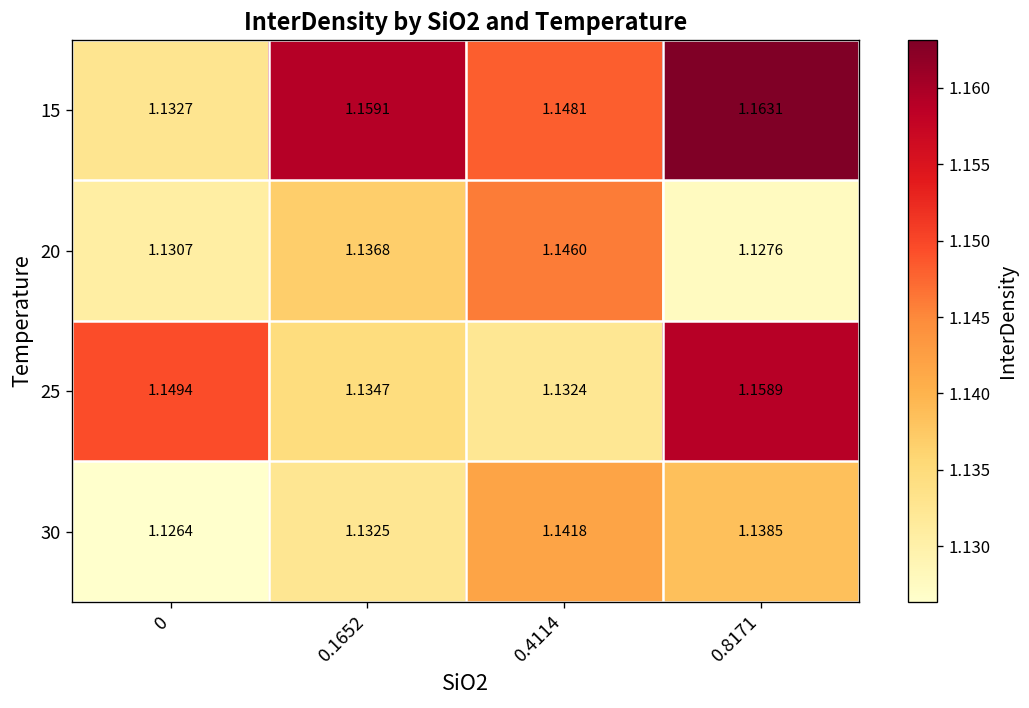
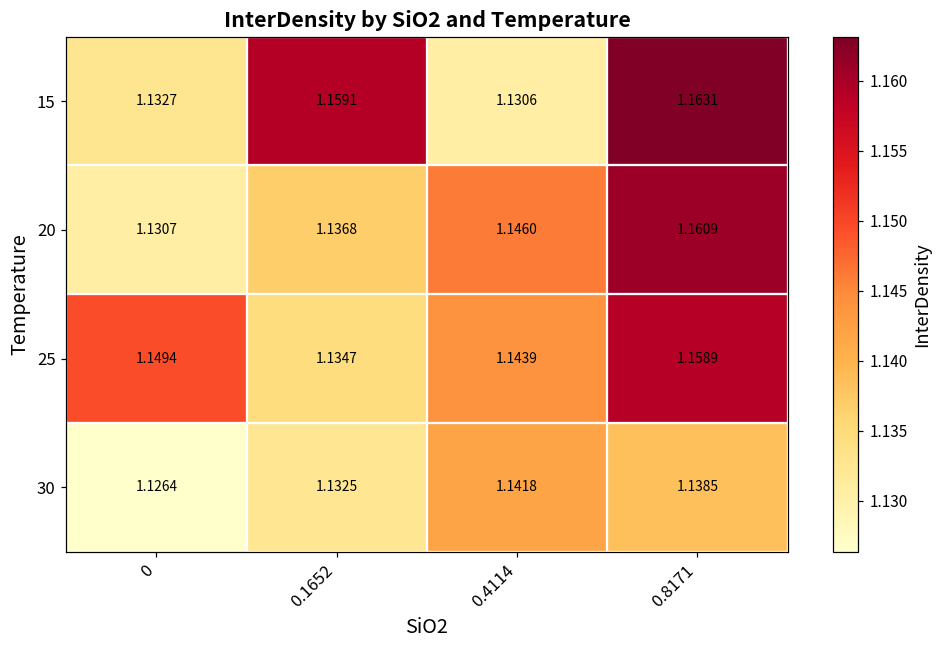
15, 0.4114: 1.1481 -> 1.1306
20, 0.8171: 1.1276 -> 1.1609
25, 0.4114: 1.1324 -> 1.1439
